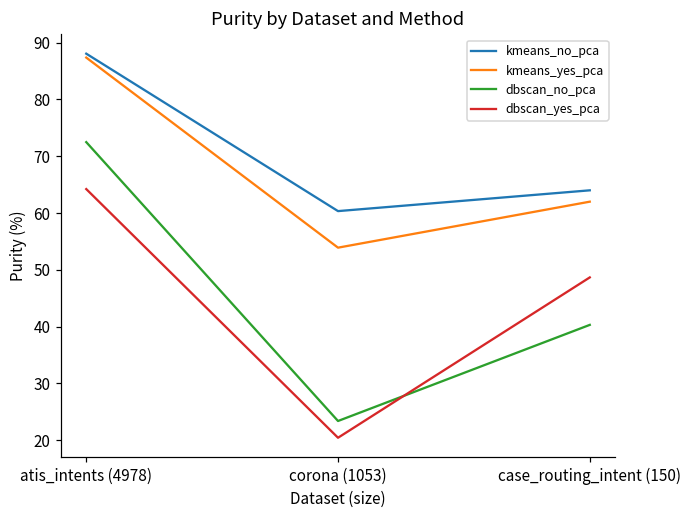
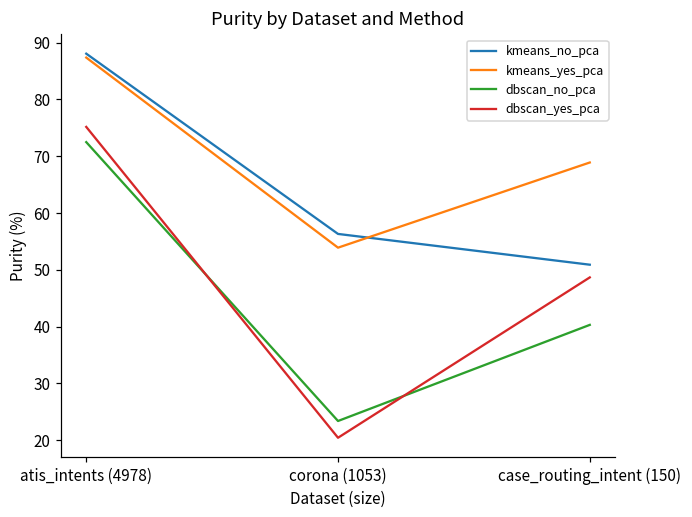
dbscan_yes_pca, atis_intents (4978): 64 -> 75
kmeans_no_pca, corona (1053): 60 -> 56
kmeans_no_pca, case_routing_intent (150): 64 -> 51
kmeans_yes_pca, case_routing_intent (150): 62 -> 69
